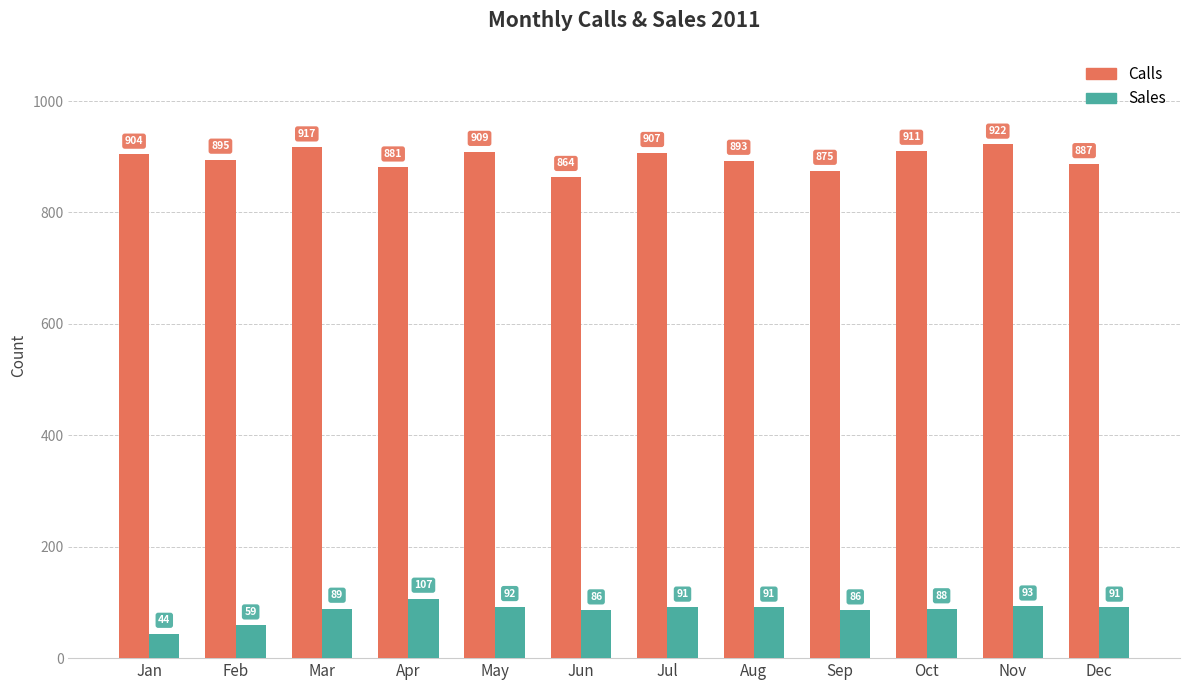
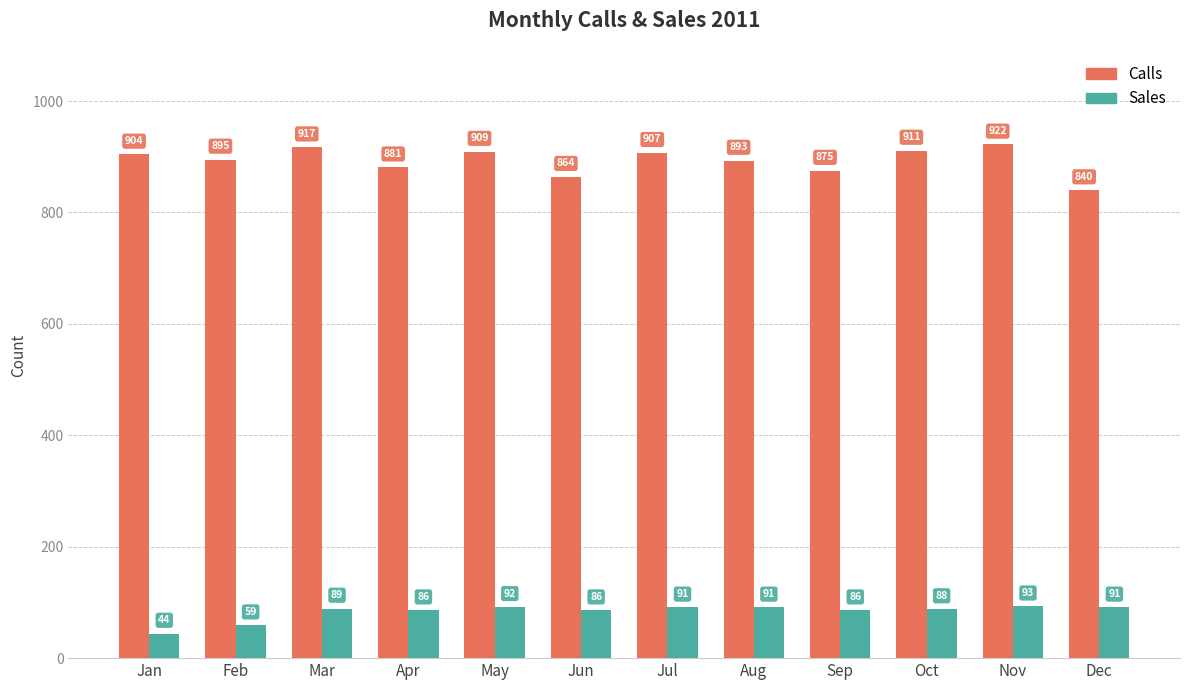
Sales, Apr: 107 -> 86
Calls, Dec: 887 -> 840
